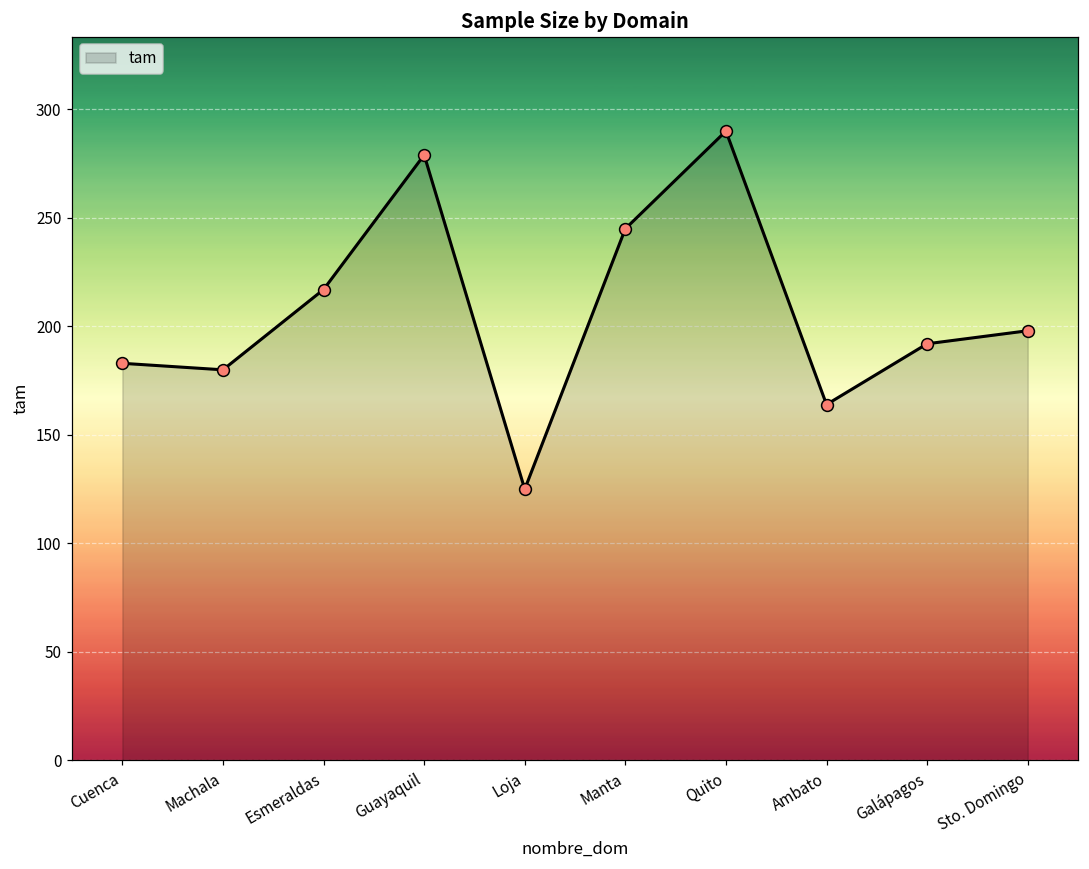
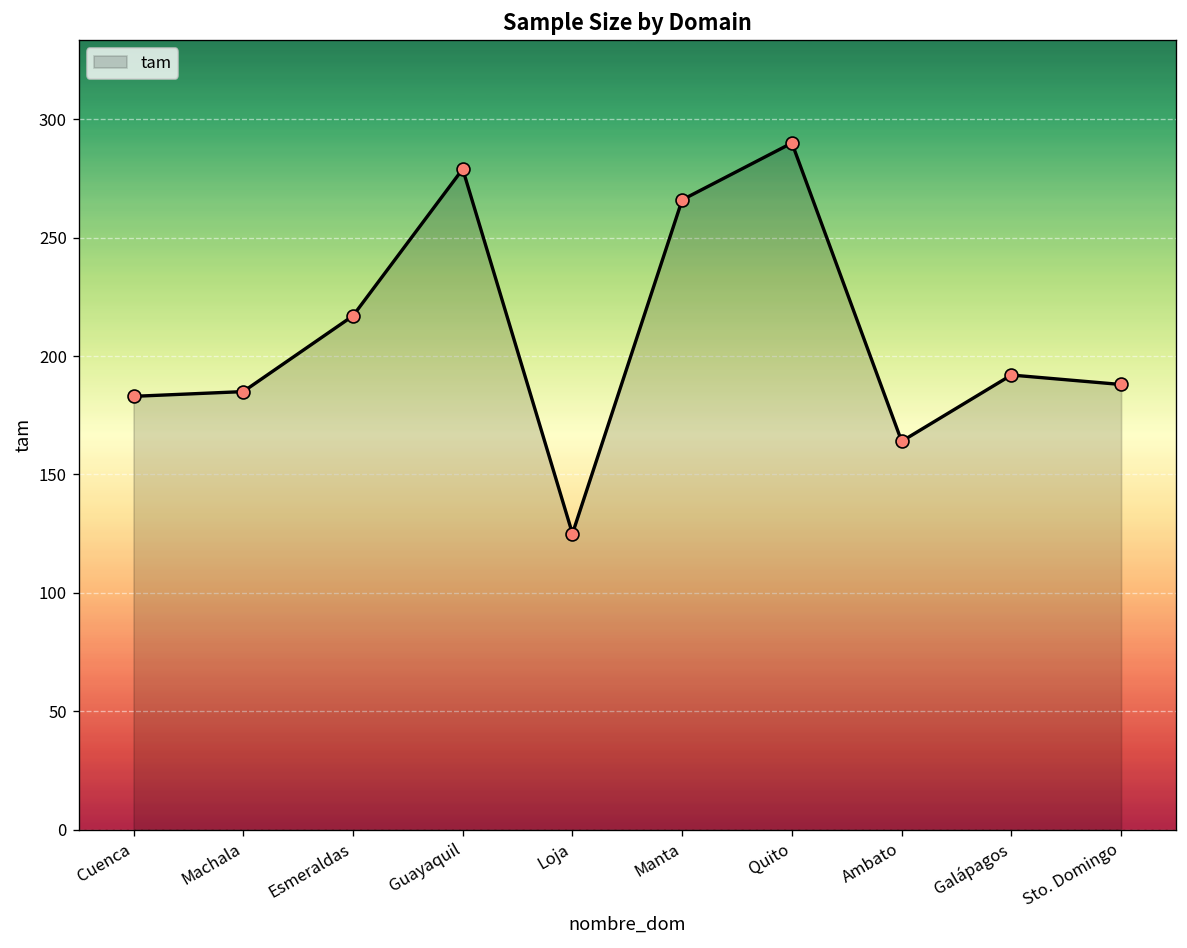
Machala: 180 -> 185
Manta: 245 -> 266
Sto. Domingo: 198 -> 188
